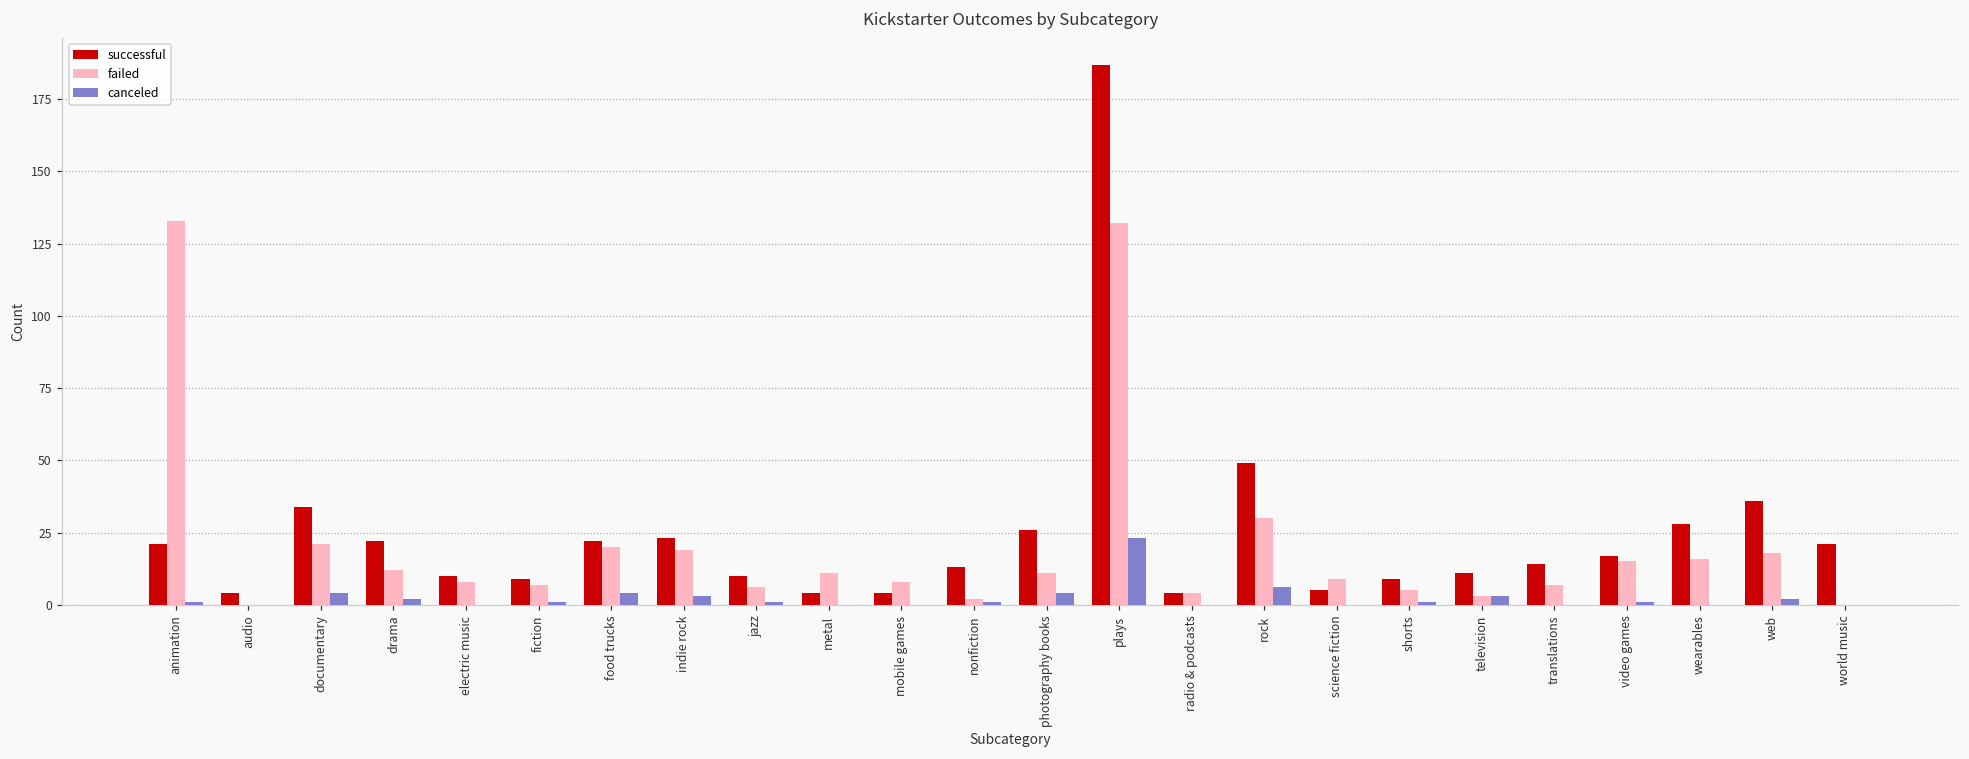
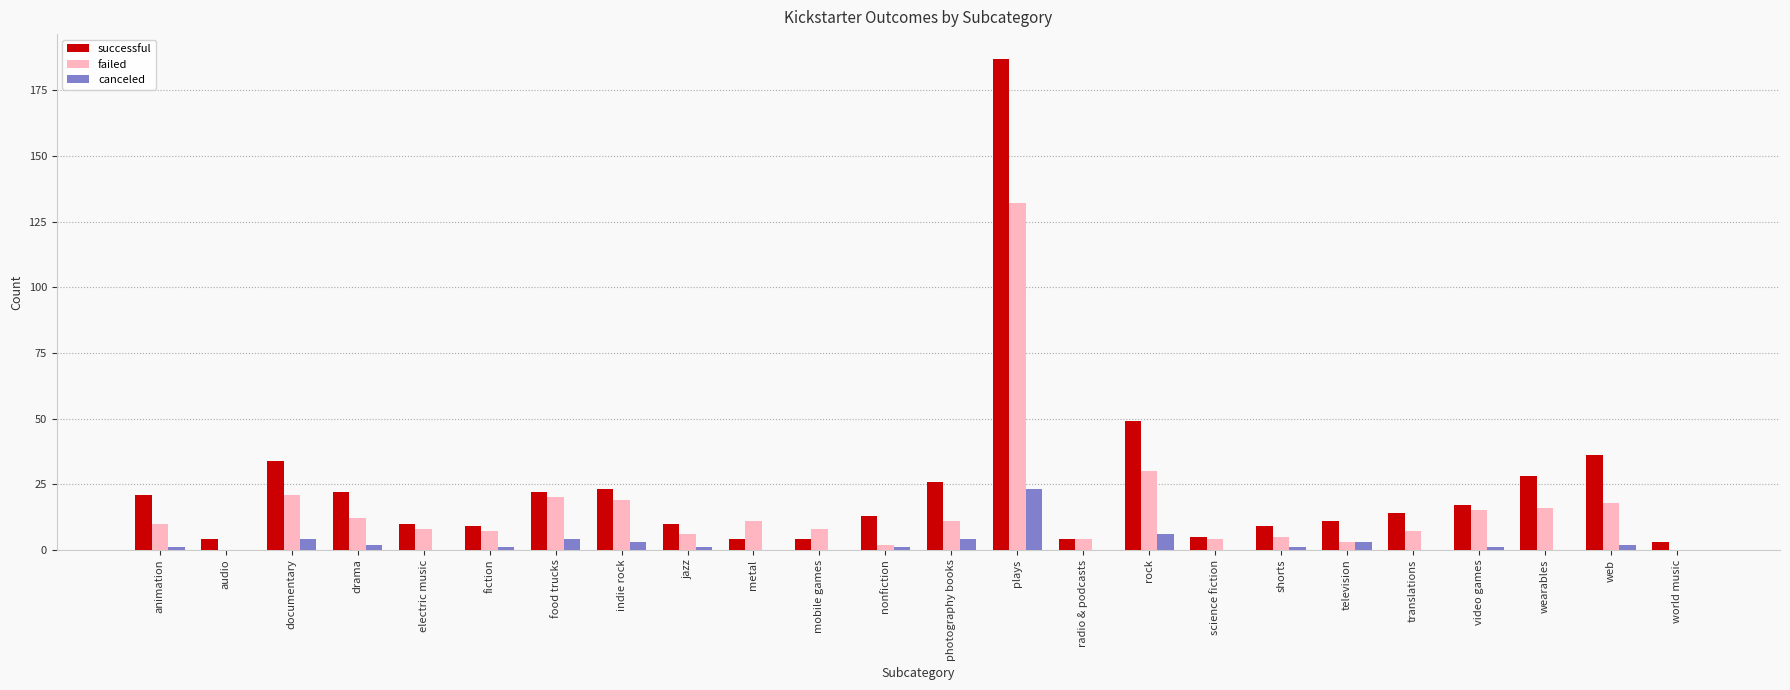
failed, animation: 133 -> 10
failed, science fiction: 9 -> 4
successful, world music: 21 -> 3
